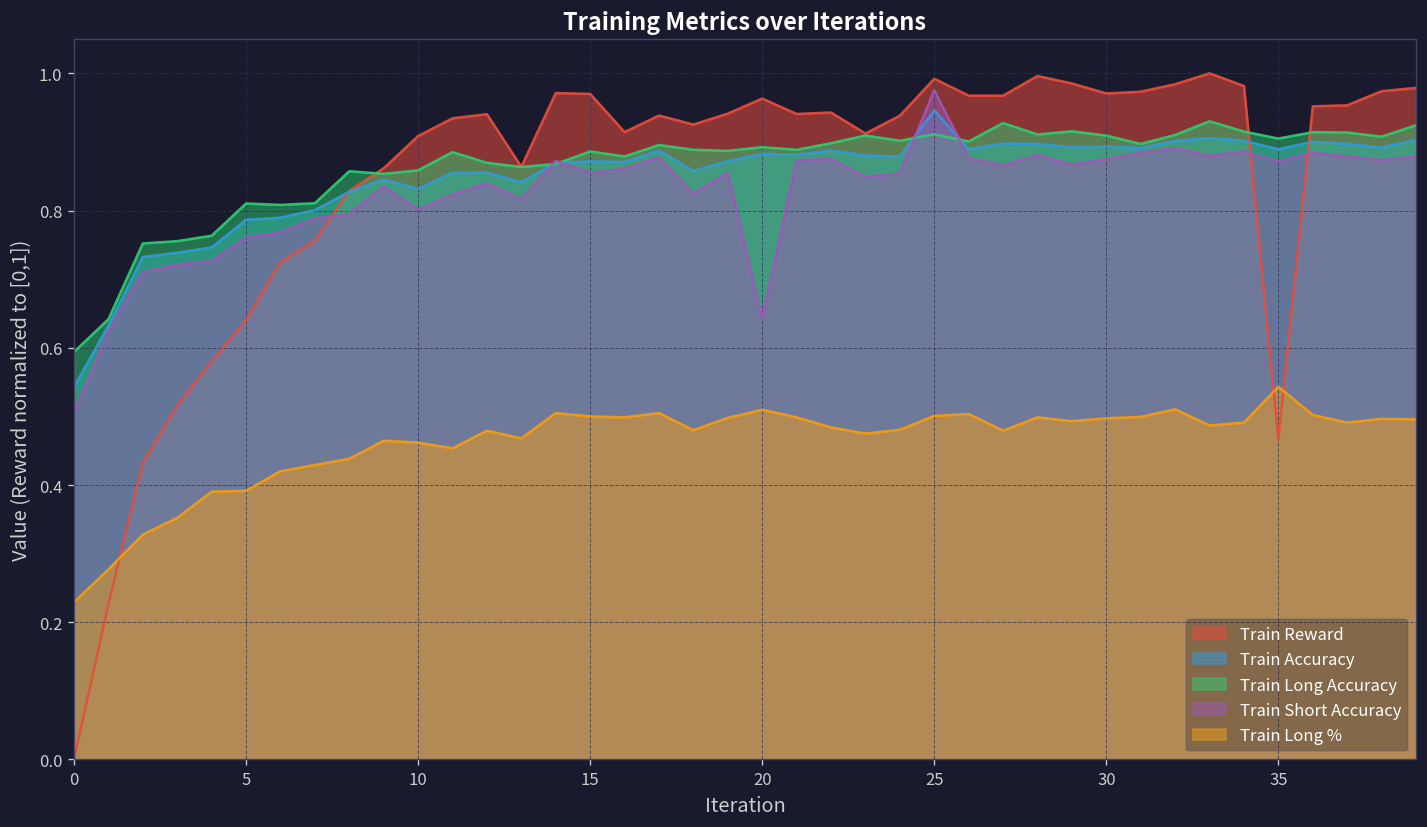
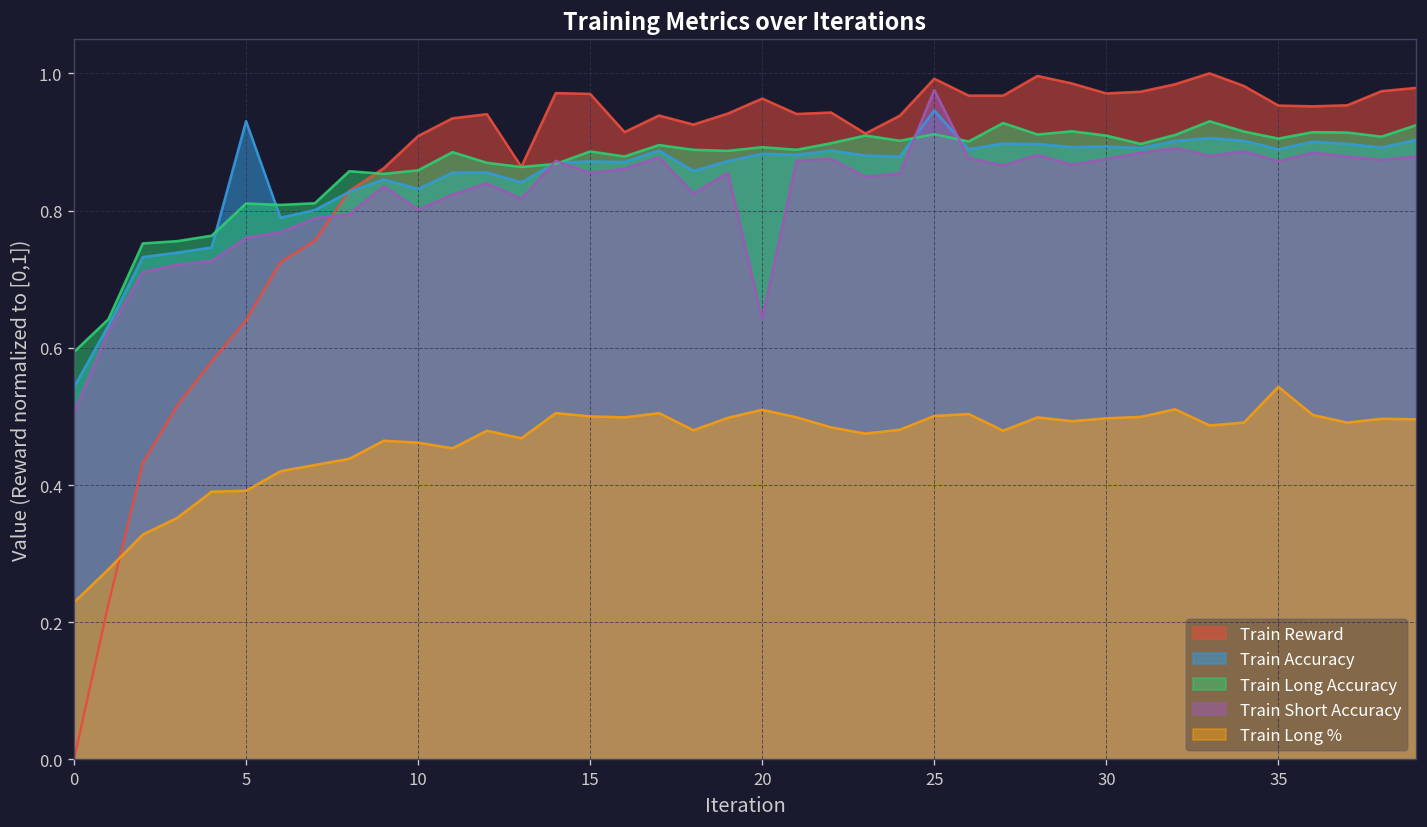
Train Accuracy, 5: 0.79 -> 0.93
Train Reward, 35: 0.47 -> 0.95
